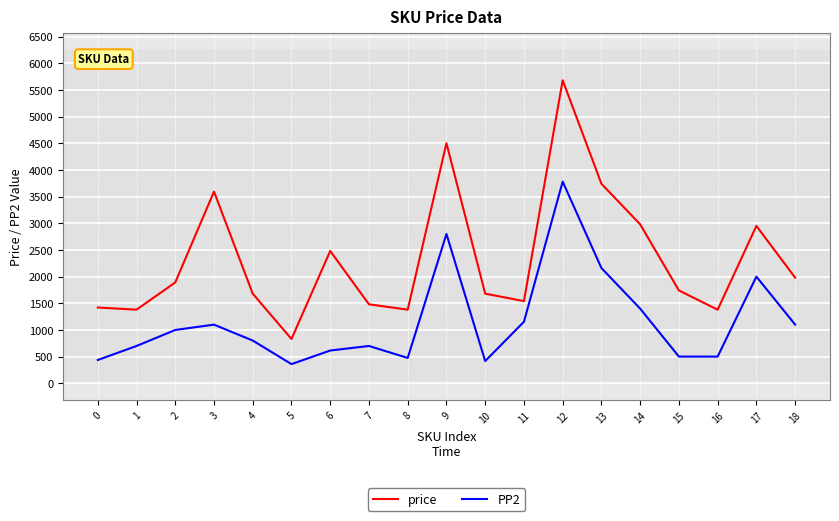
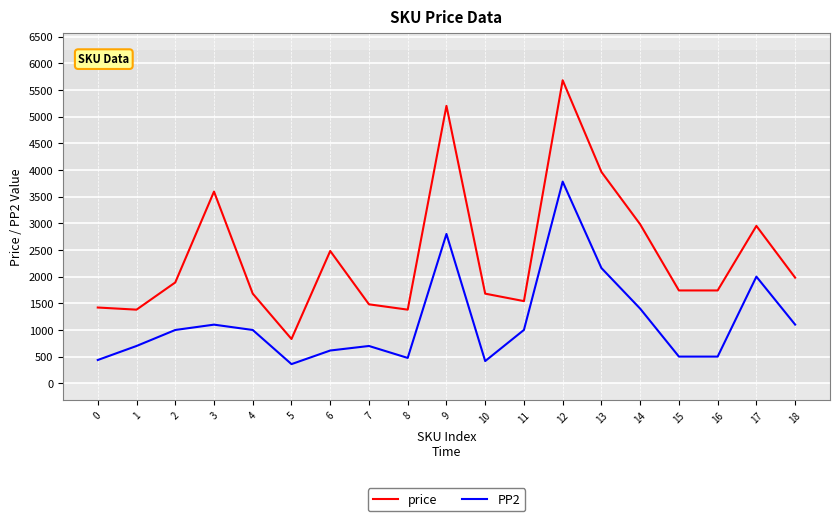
PP2, 4: 800 -> 1000
price, 9: 4500 -> 5200
PP2, 11: 1200 -> 1000
price, 13: 3700 -> 4000
price, 16: 1400 -> 1700
